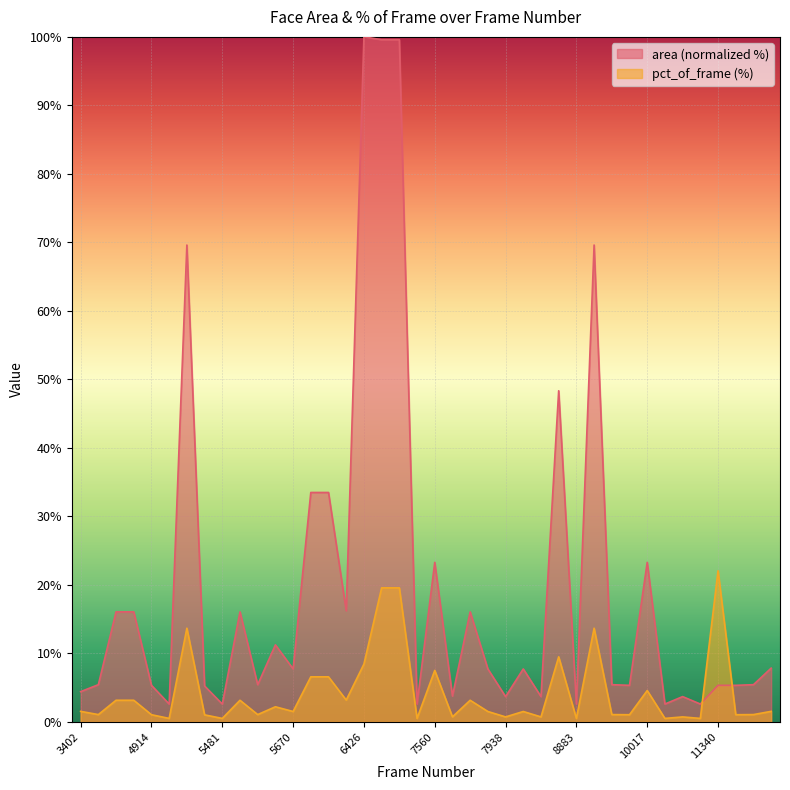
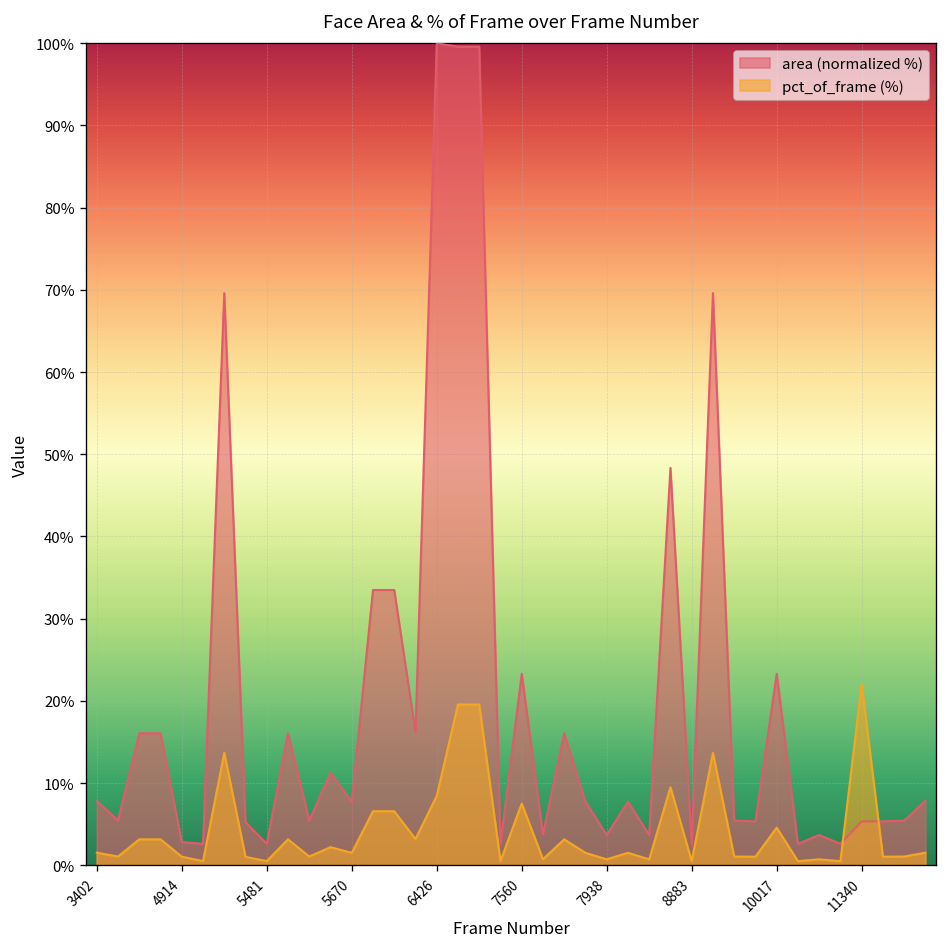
area (normalized %), 3402: 4% -> 8%
area (normalized %), 4914: 5% -> 3%
